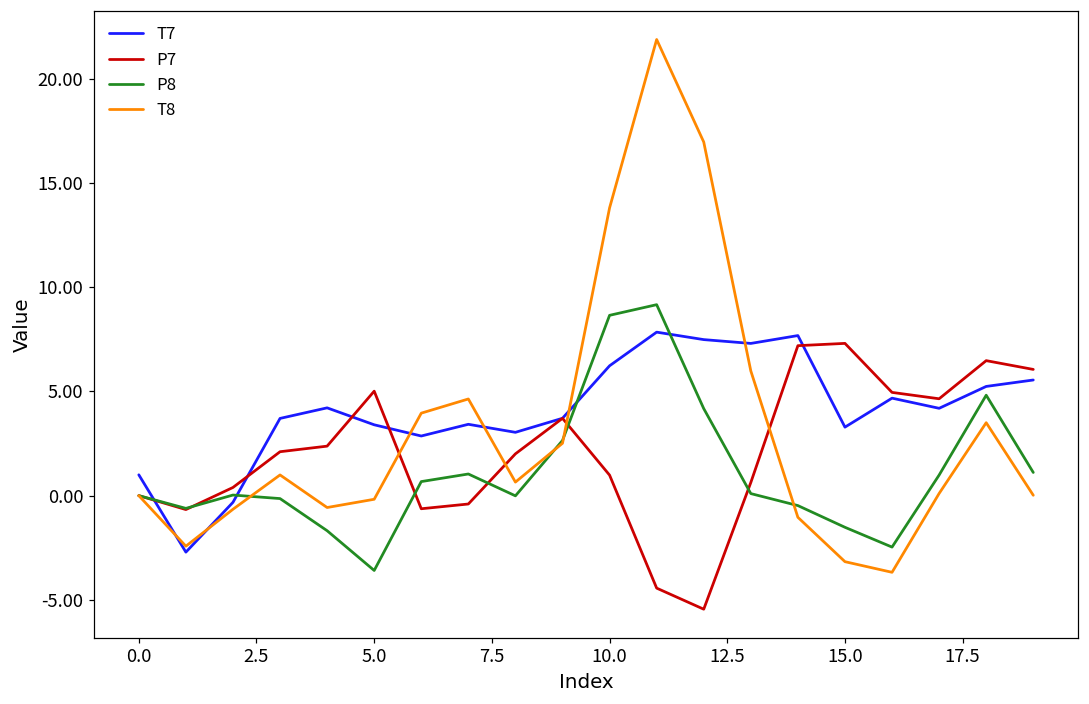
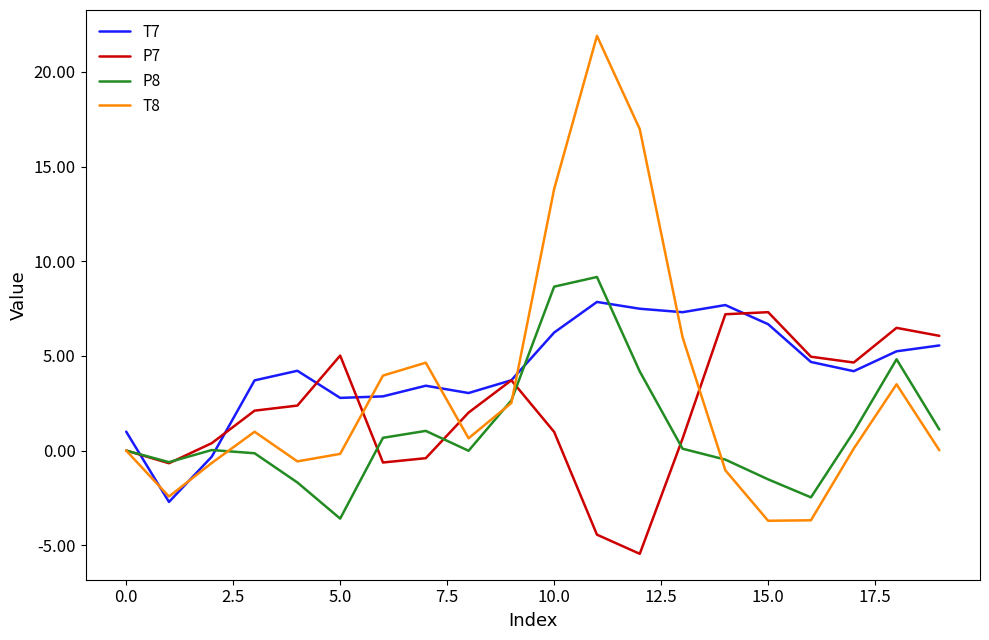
T7, 5.0: 3.4 -> 2.8
T7, 15.0: 3.3 -> 6.7
T8, 15.0: -3.2 -> -3.7
